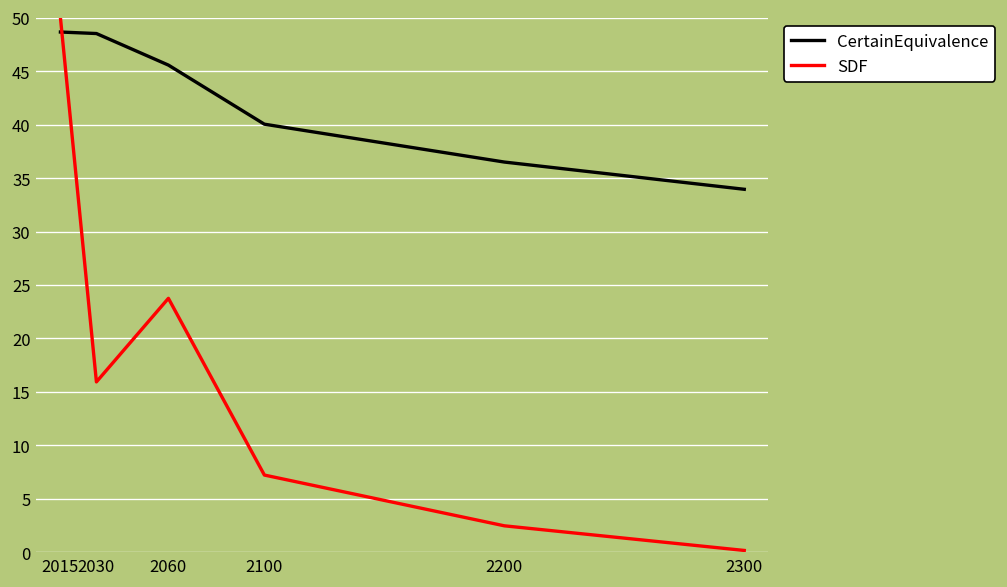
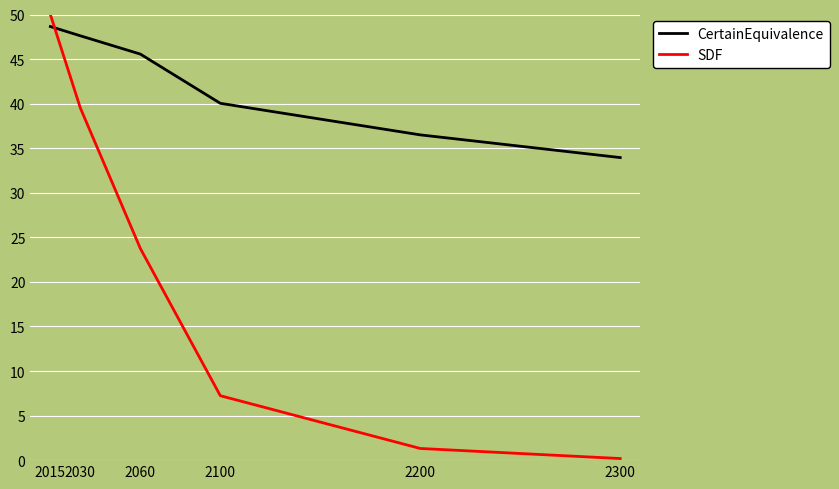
CertainEquivalence, 2030: 49 -> 48
SDF, 2030: 16 -> 40
SDF, 2200: 2 -> 1
